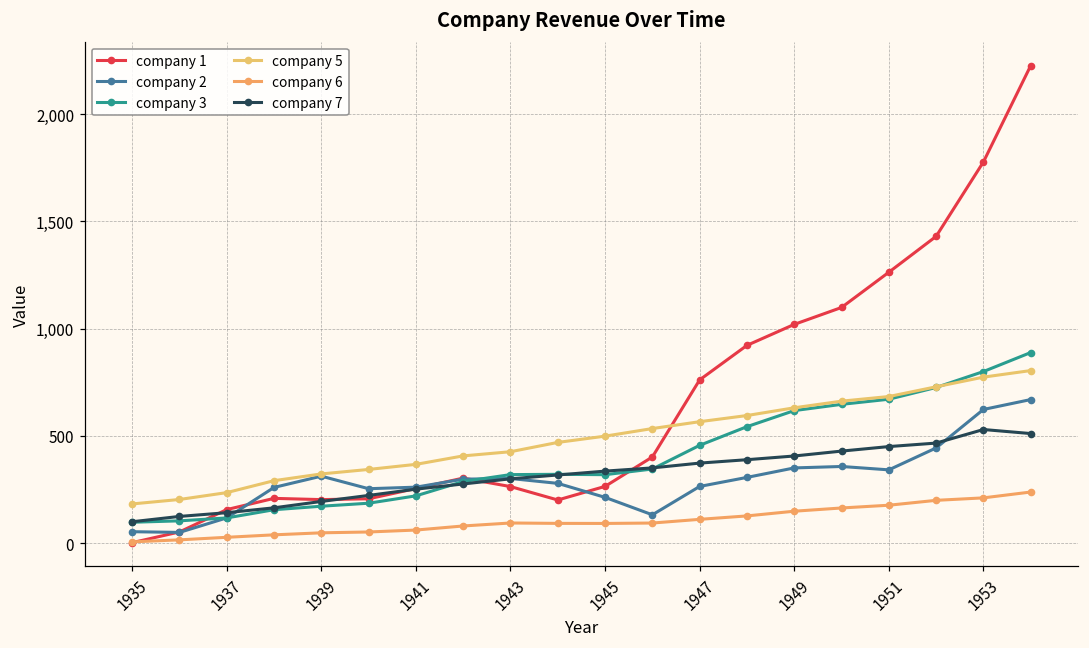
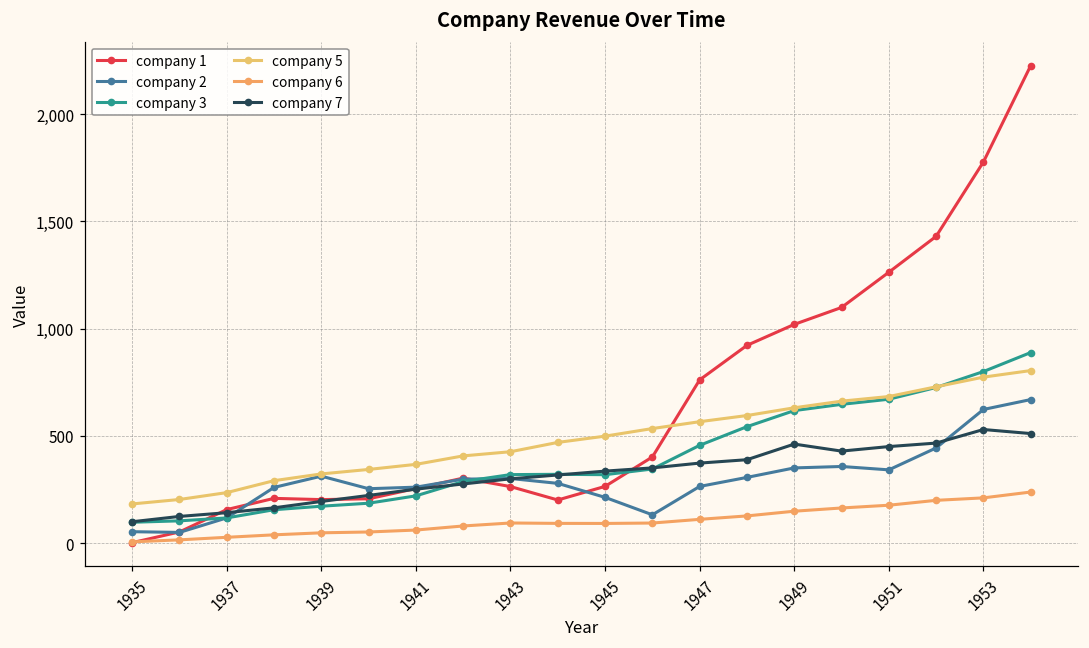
company 7, 1949: 410 -> 460
